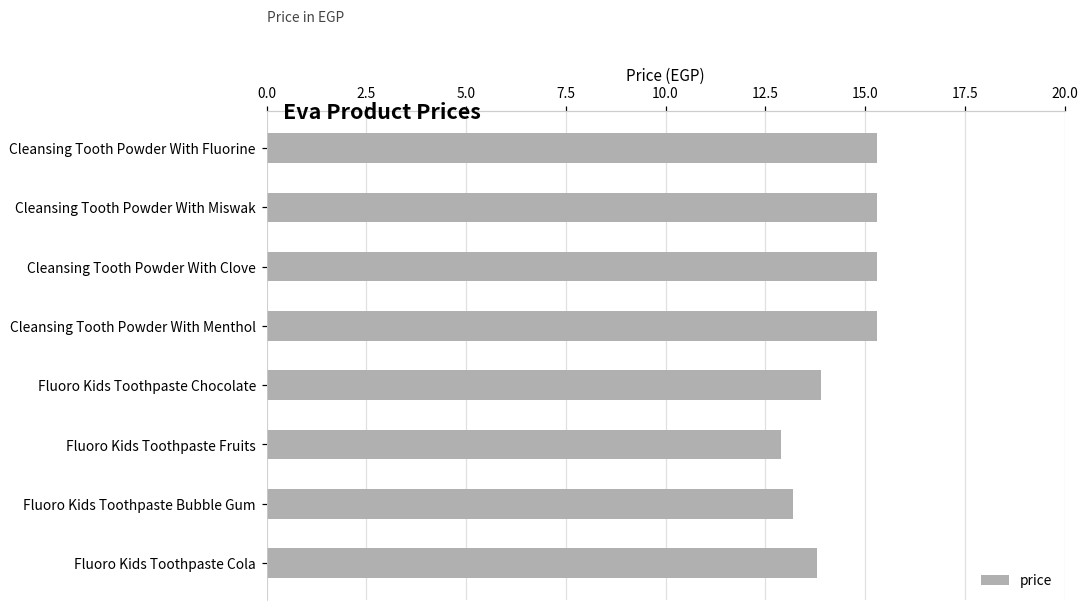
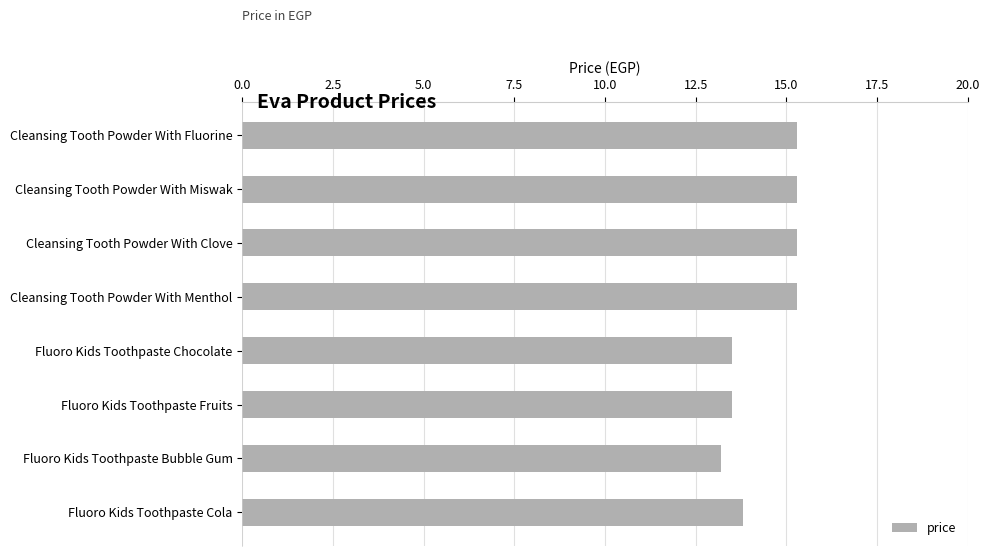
Fluoro Kids Toothpaste Chocolate: 13.9 -> 13.5
Fluoro Kids Toothpaste Fruits: 12.9 -> 13.5
